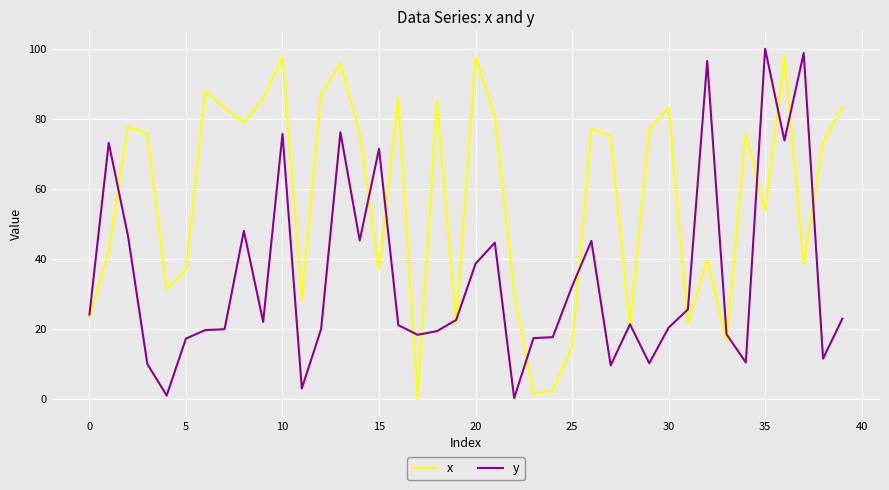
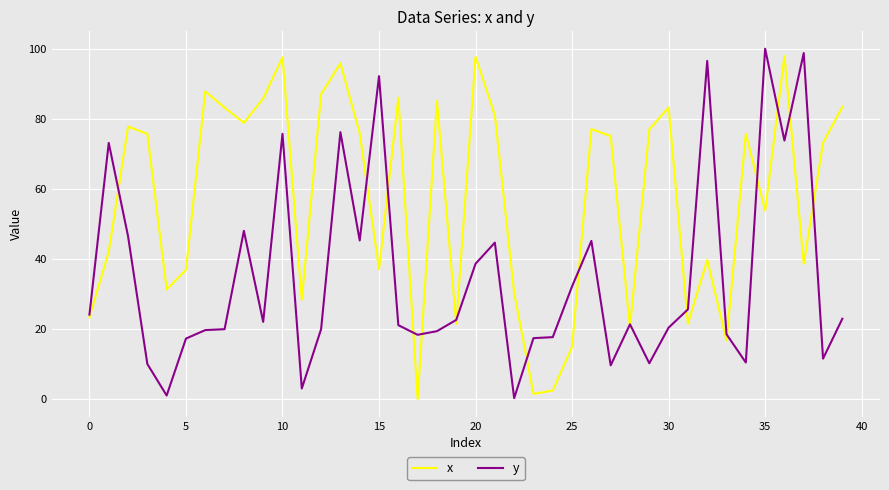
y, 15: 71 -> 92
